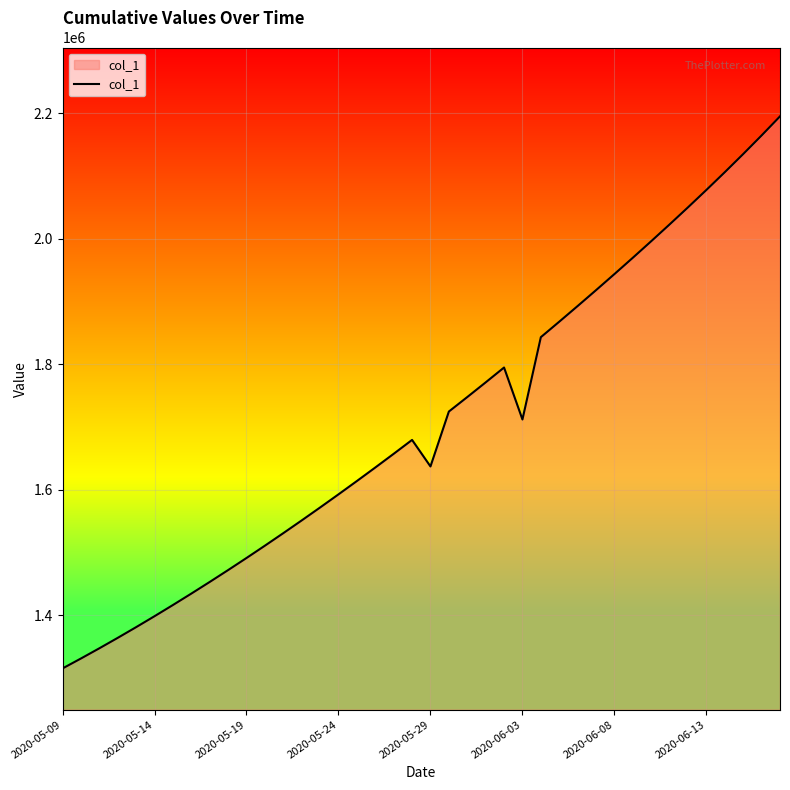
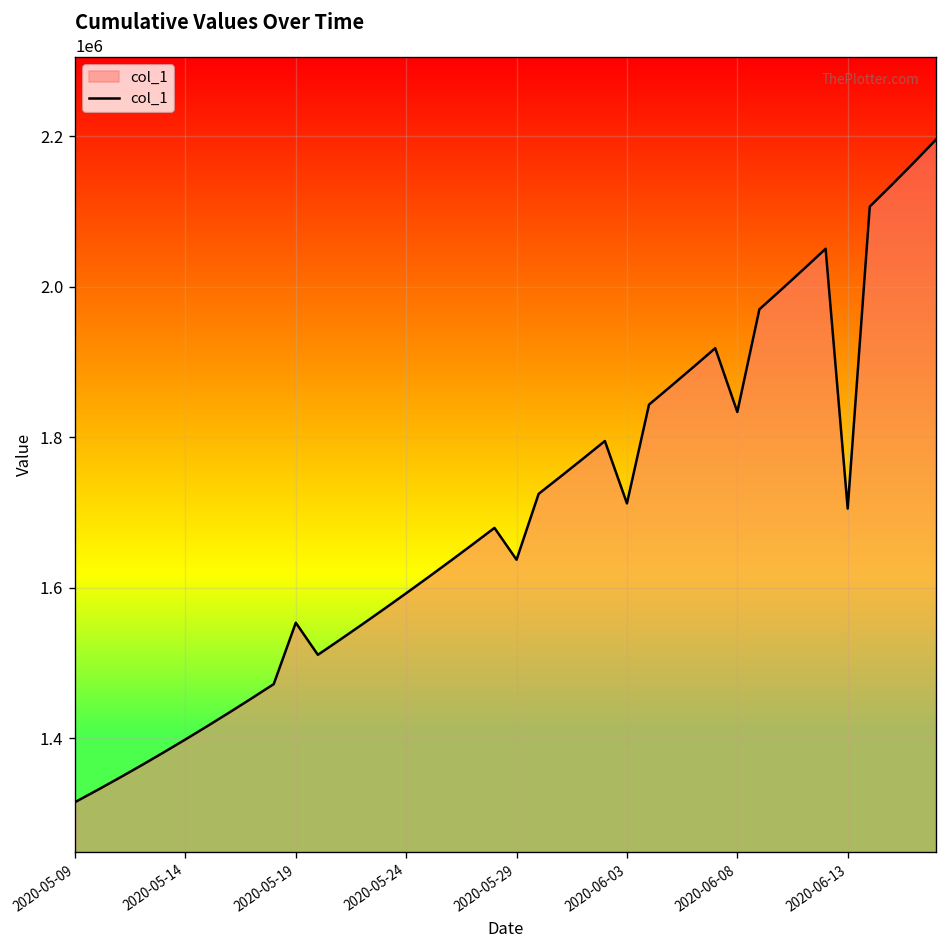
2020-05-19: 1490000 -> 1550000
2020-06-08: 1940000 -> 1830000
2020-06-13: 2080000 -> 1710000
